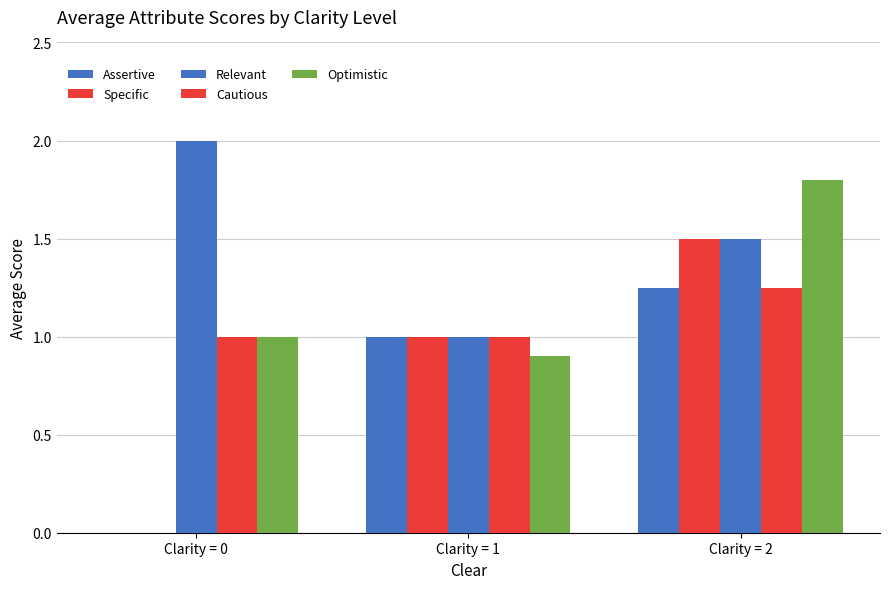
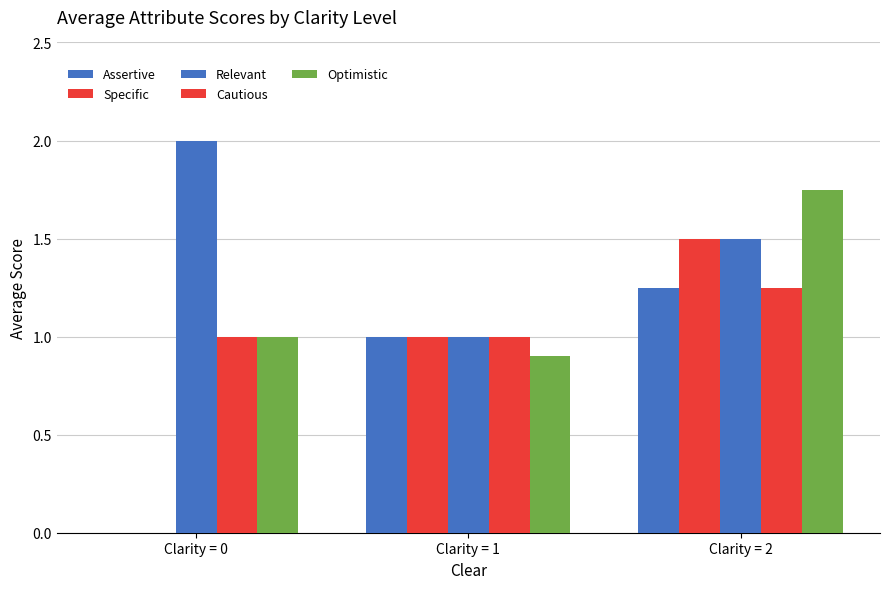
Optimistic, Clarity = 2: 1.80 -> 1.75
